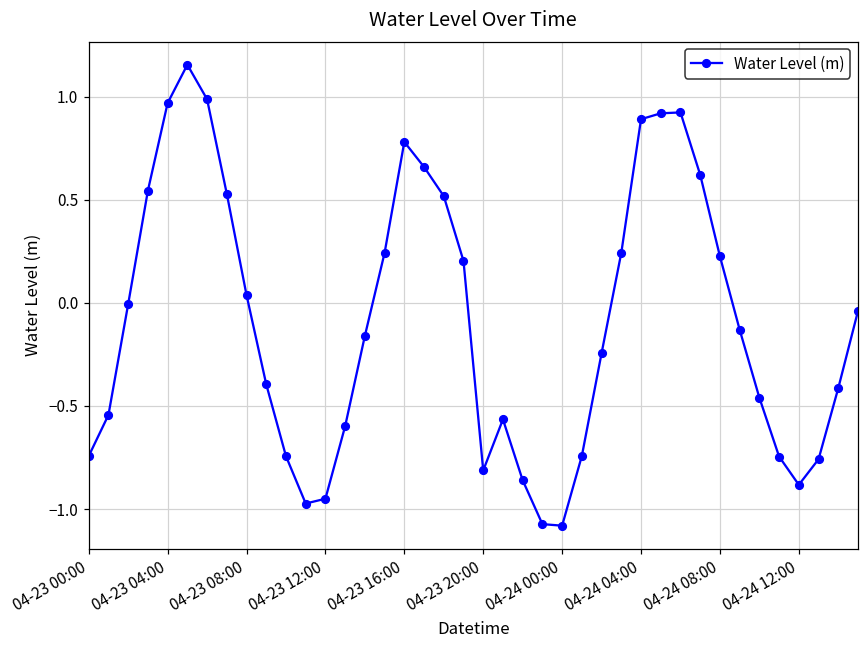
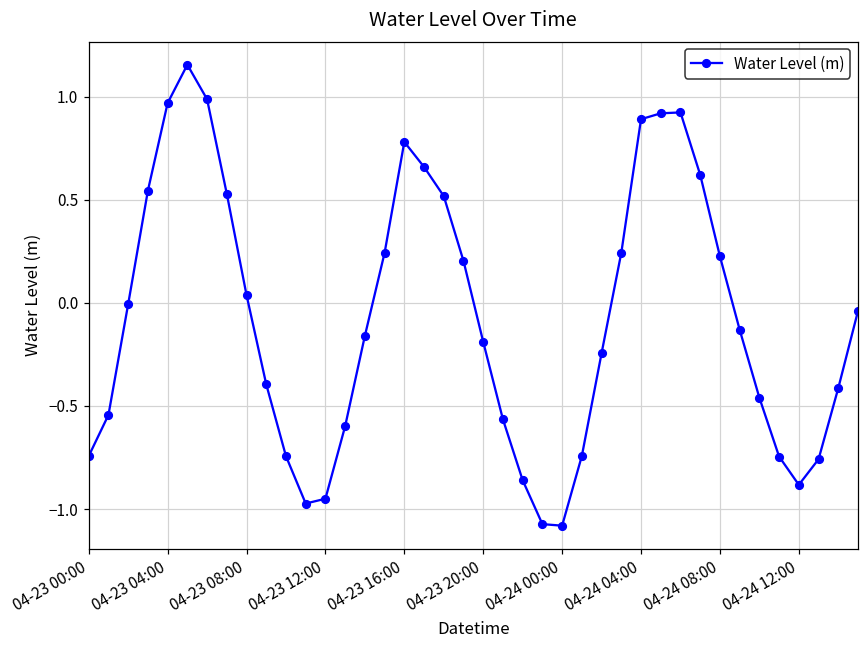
04-23 20:00: -0.81 -> -0.19
